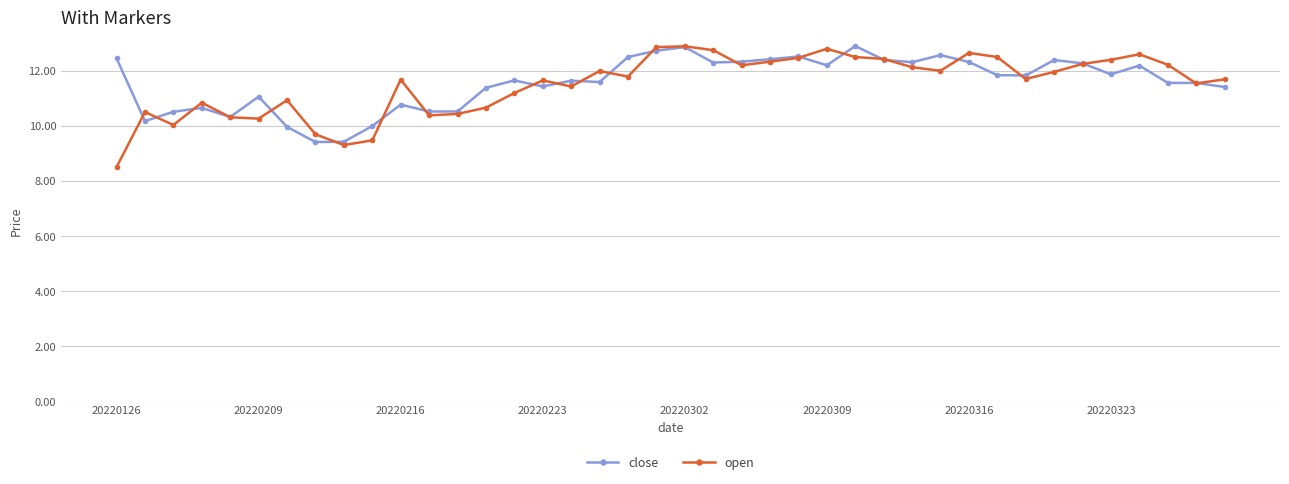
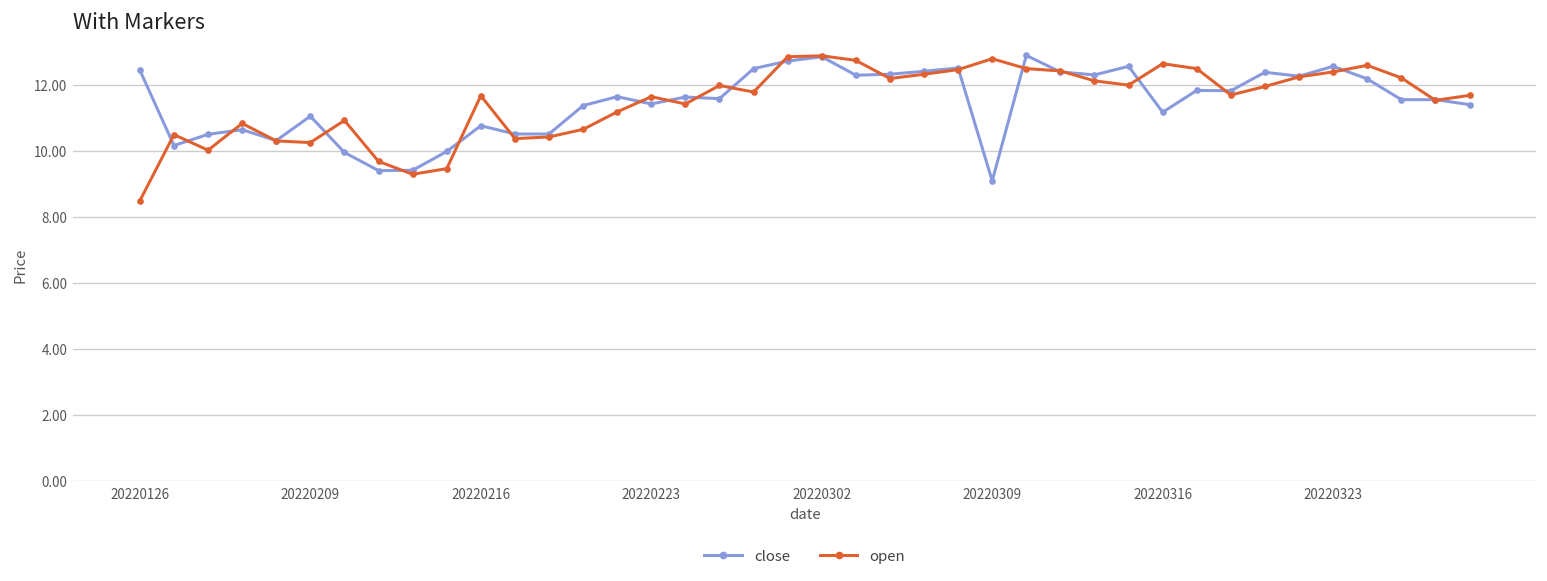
close, 20220309: 12.2 -> 9.1
close, 20220316: 12.3 -> 11.2
close, 20220323: 11.9 -> 12.6
